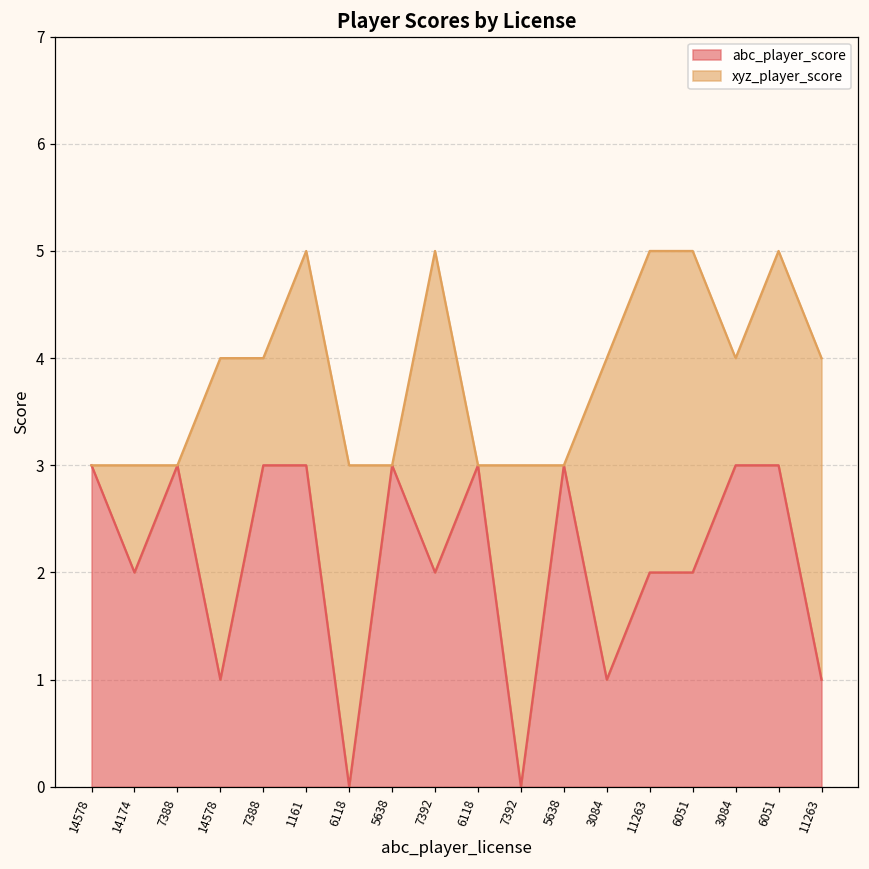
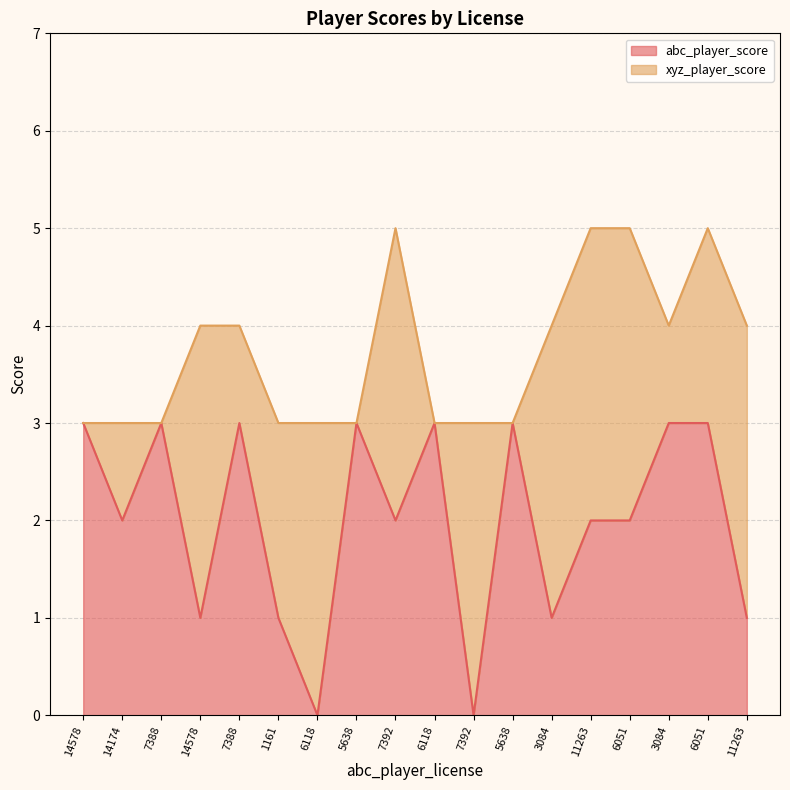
abc_player_score, 1161: 3 -> 1
